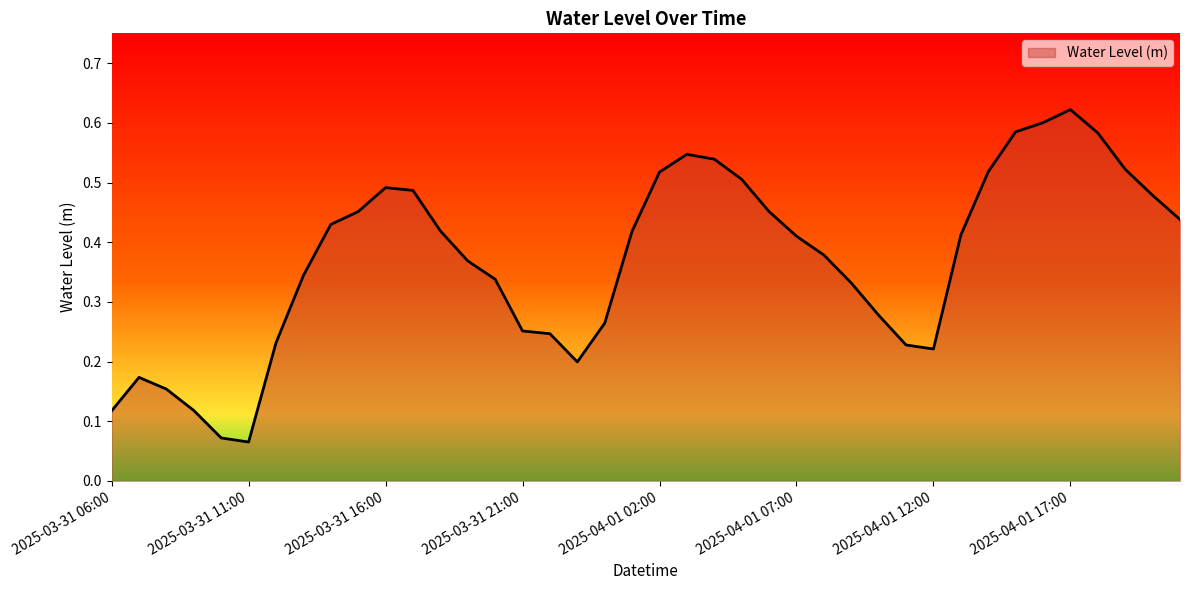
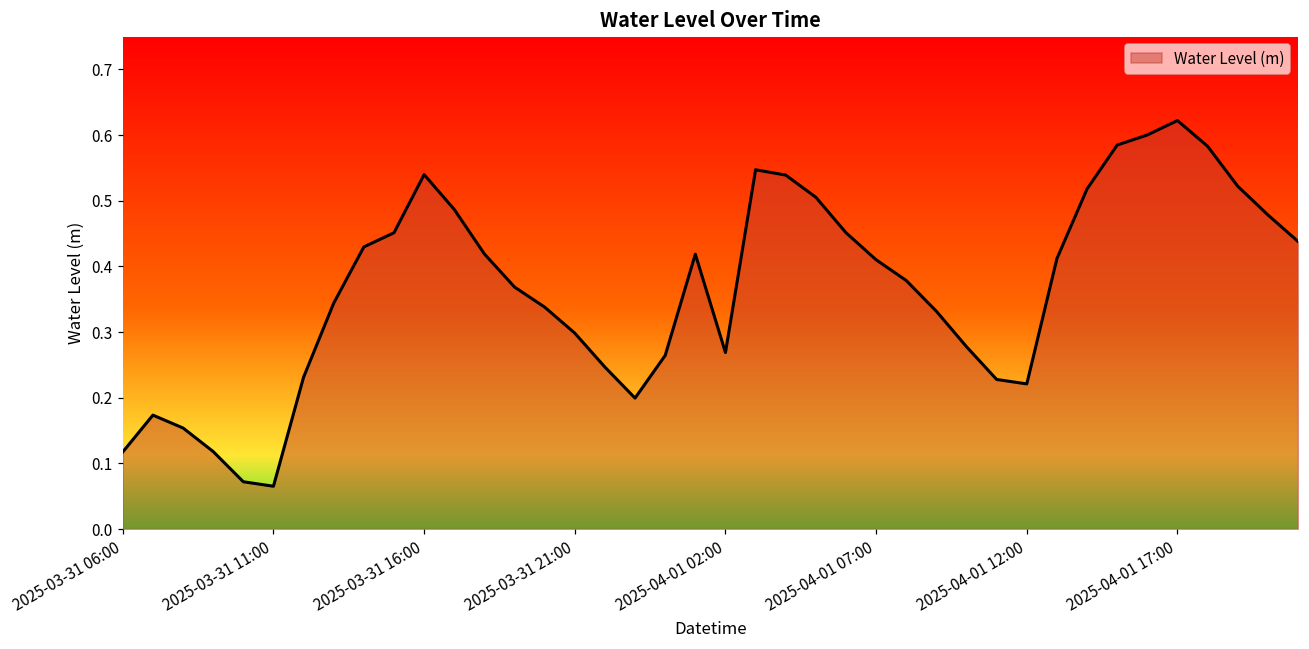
2025-03-31 16:00: 0.49 -> 0.54
2025-03-31 21:00: 0.25 -> 0.30
2025-04-01 02:00: 0.52 -> 0.27
